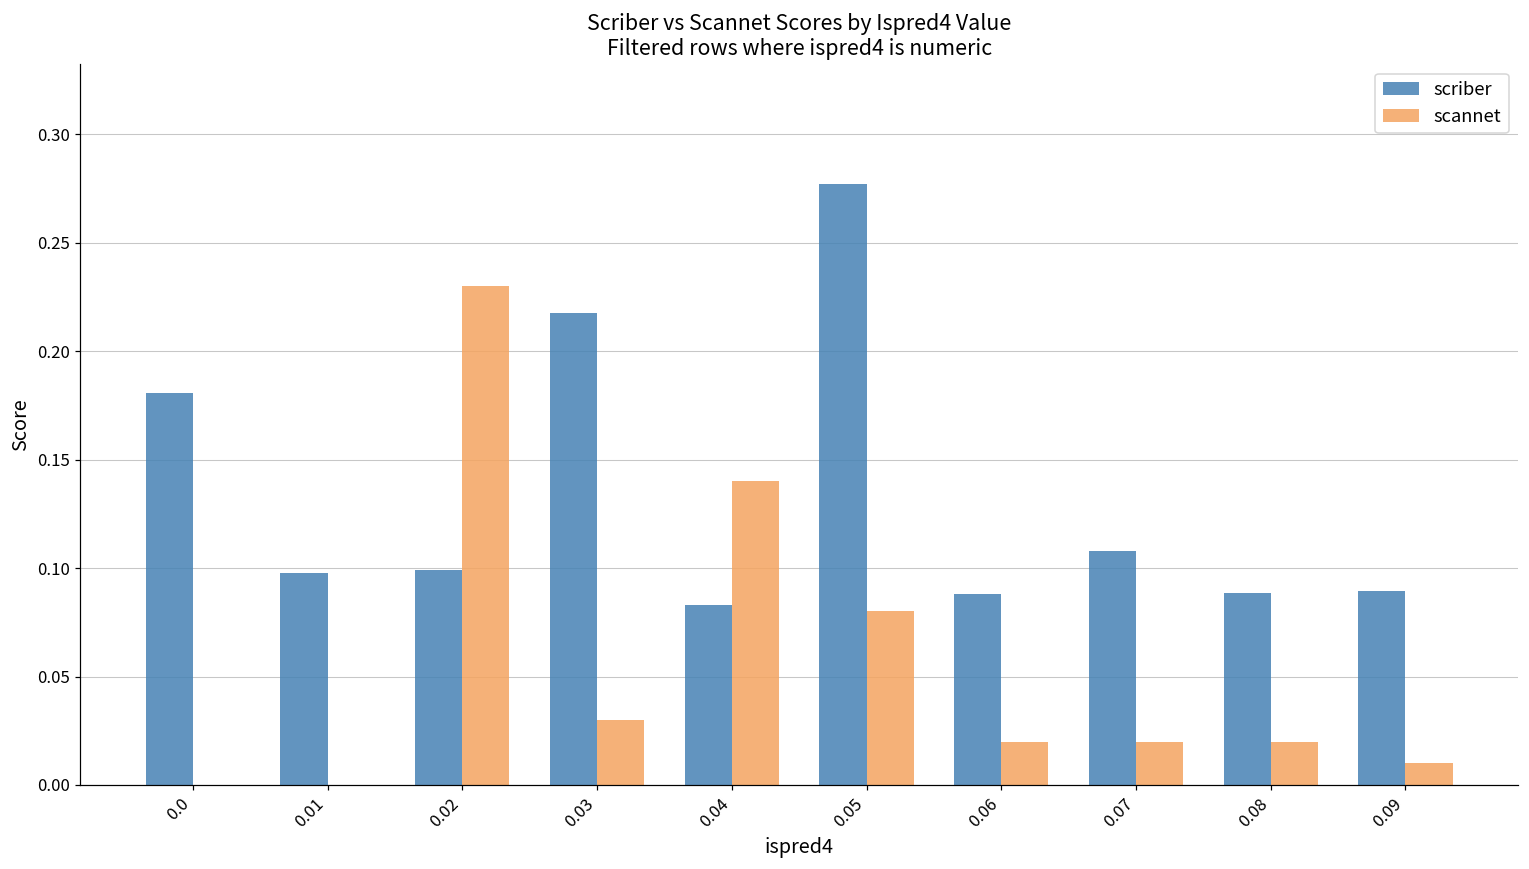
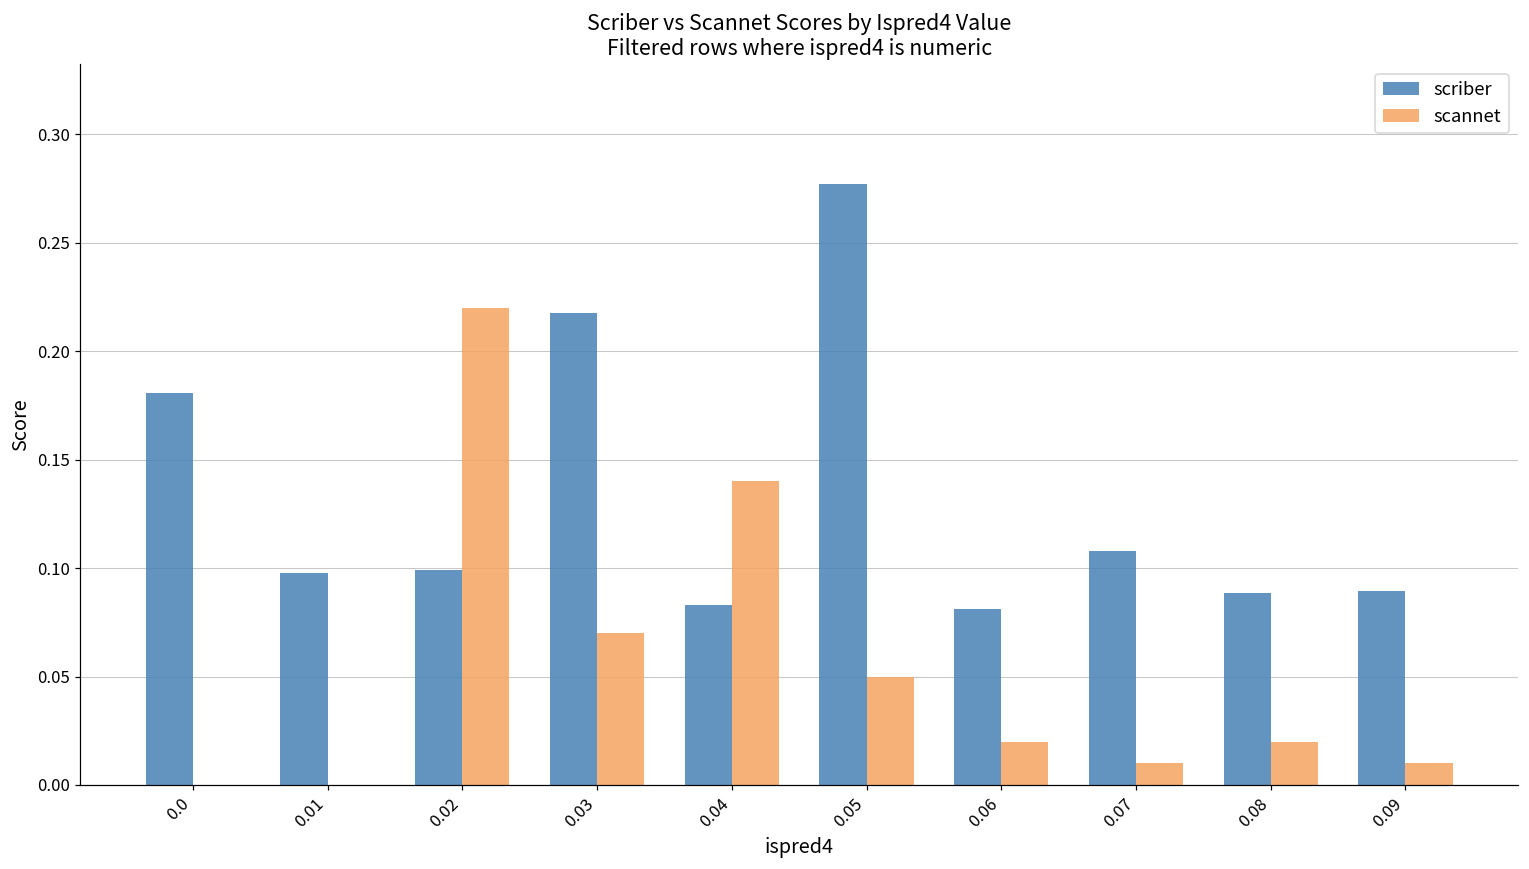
scannet, 0.02: 0.23 -> 0.22
scannet, 0.03: 0.03 -> 0.07
scannet, 0.05: 0.08 -> 0.05
scriber, 0.06: 0.088 -> 0.081
scannet, 0.07: 0.02 -> 0.01
